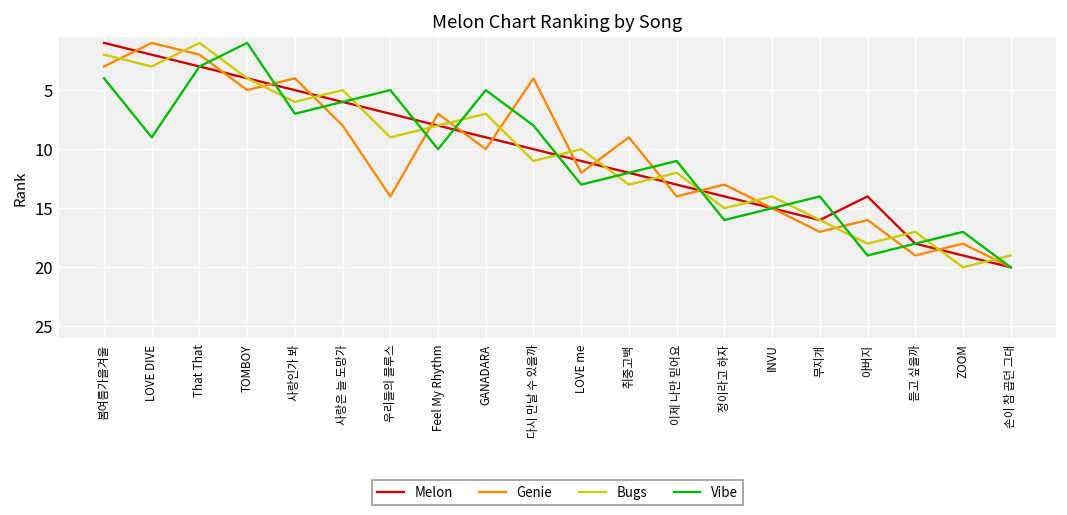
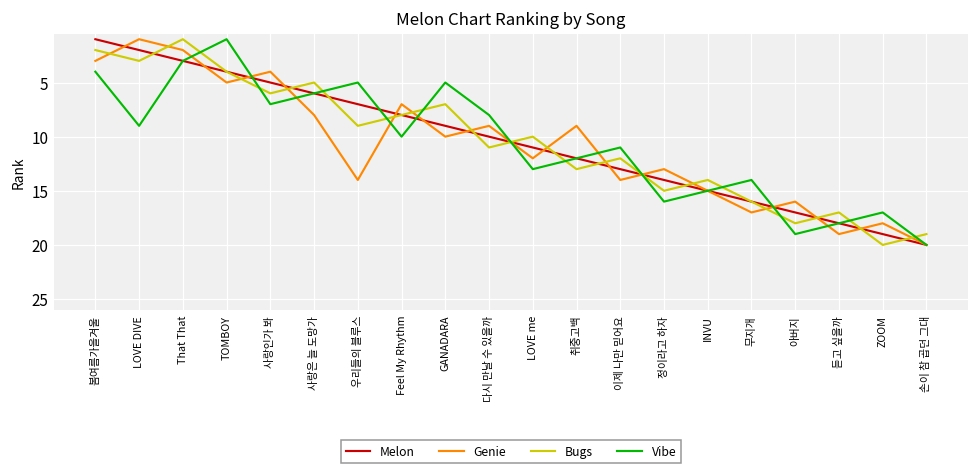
Genie, 다시 만날 수 있을까: 4 -> 9
Melon, 아버지: 14 -> 17
